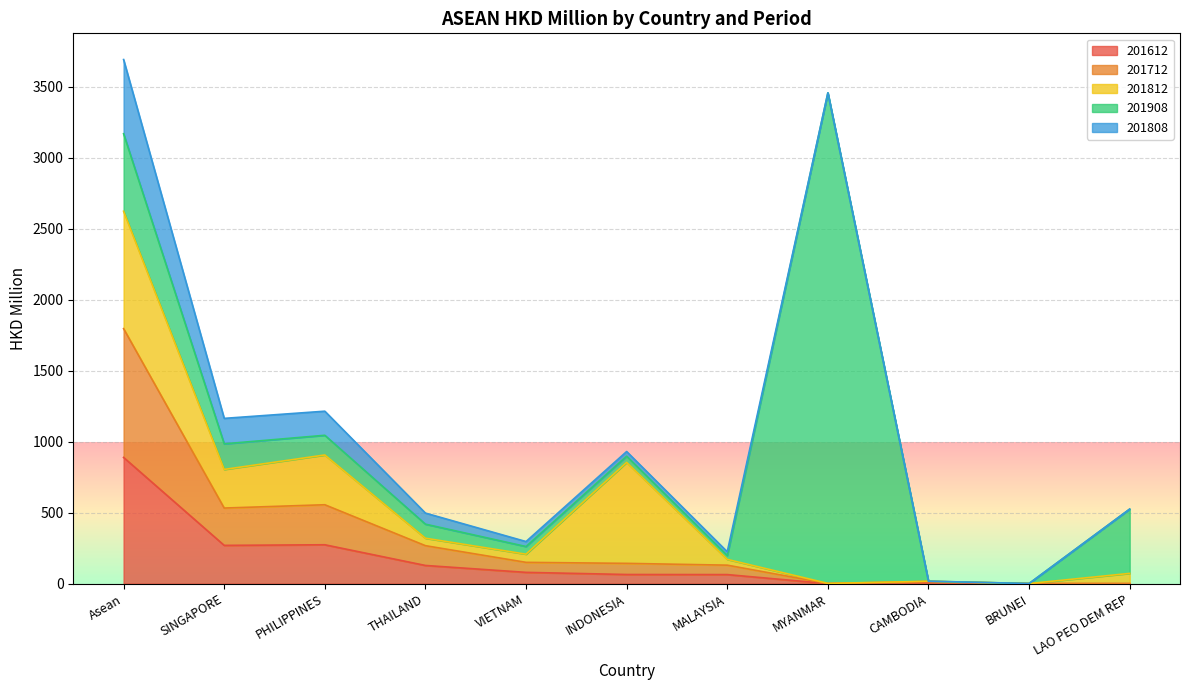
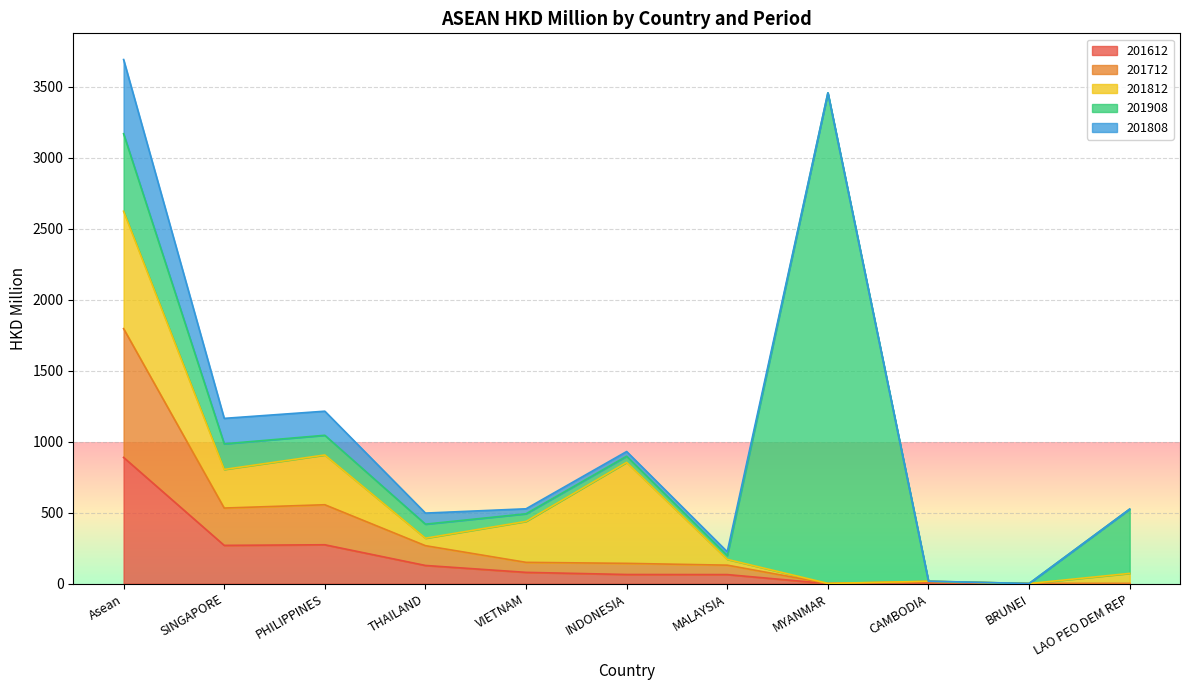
201812, VIETNAM: 60 -> 290
